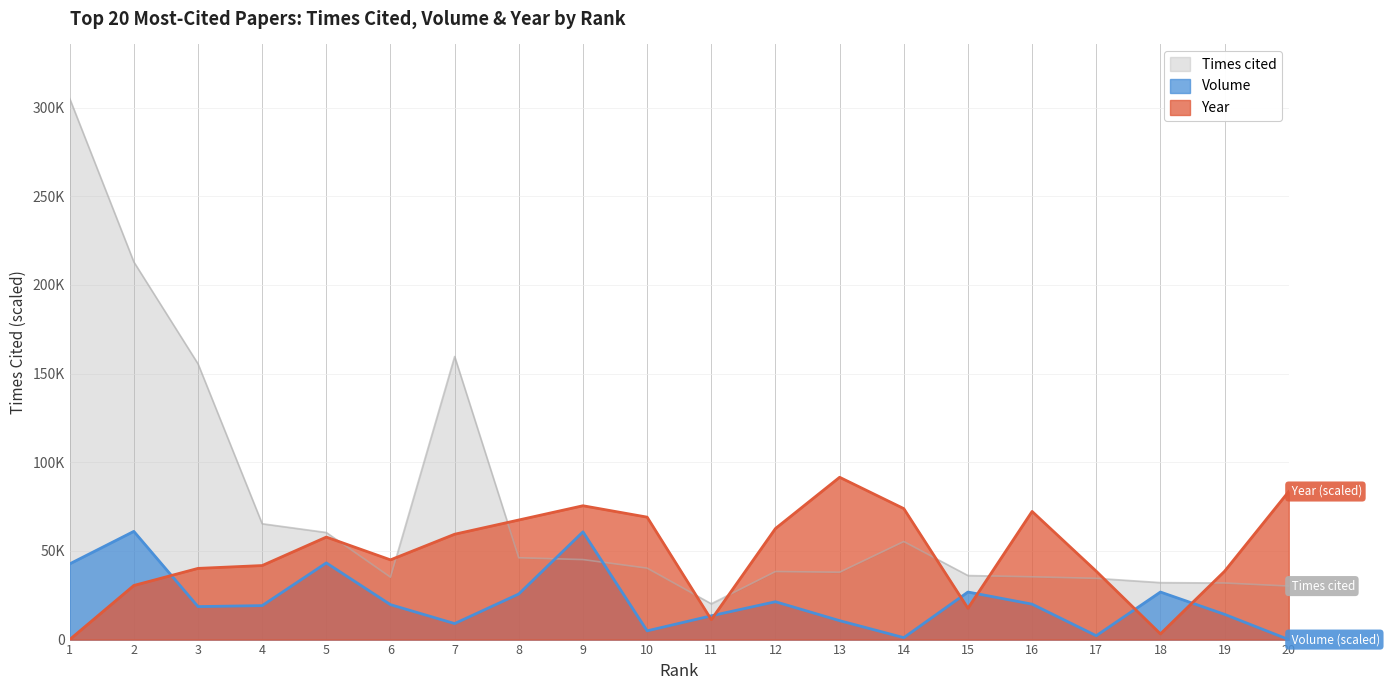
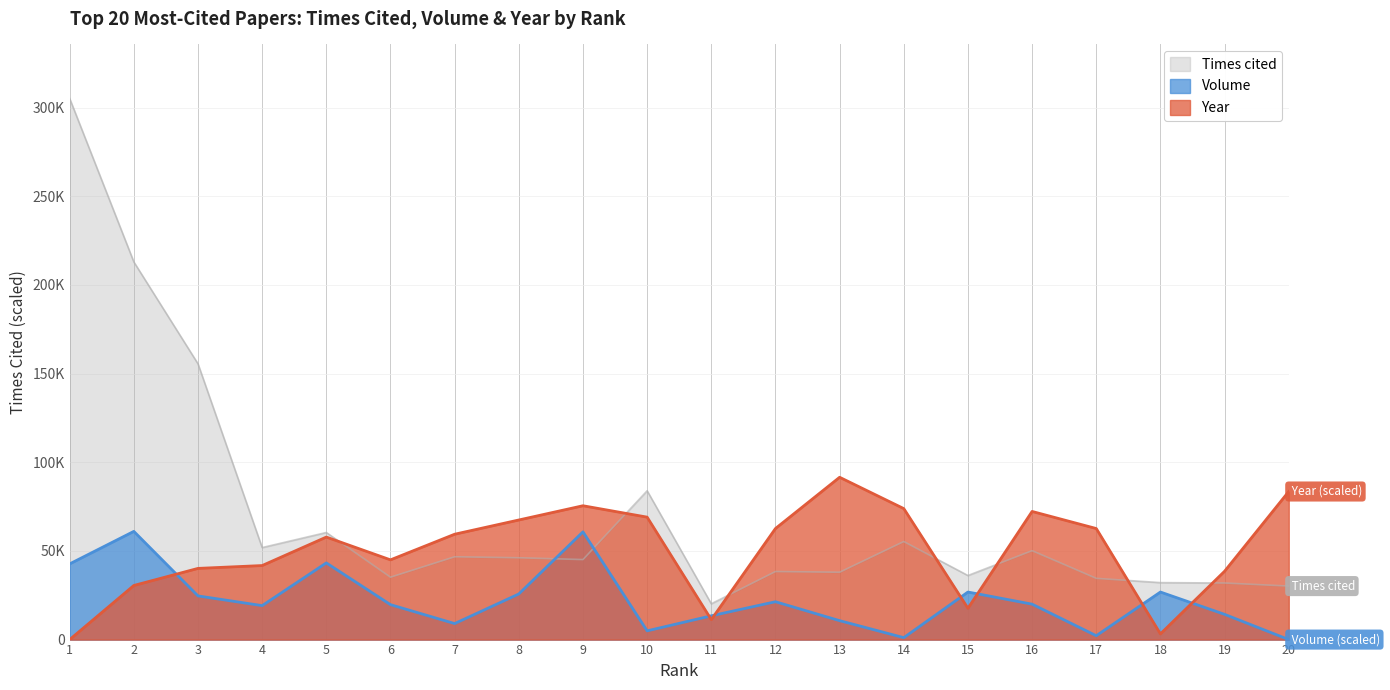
Volume, 3: 19000 -> 25000
Times cited, 4: 65000 -> 52000
Times cited, 7: 160000 -> 47000
Times cited, 10: 40000 -> 84000
Times cited, 16: 35000 -> 50000
Year, 17: 39000 -> 63000
